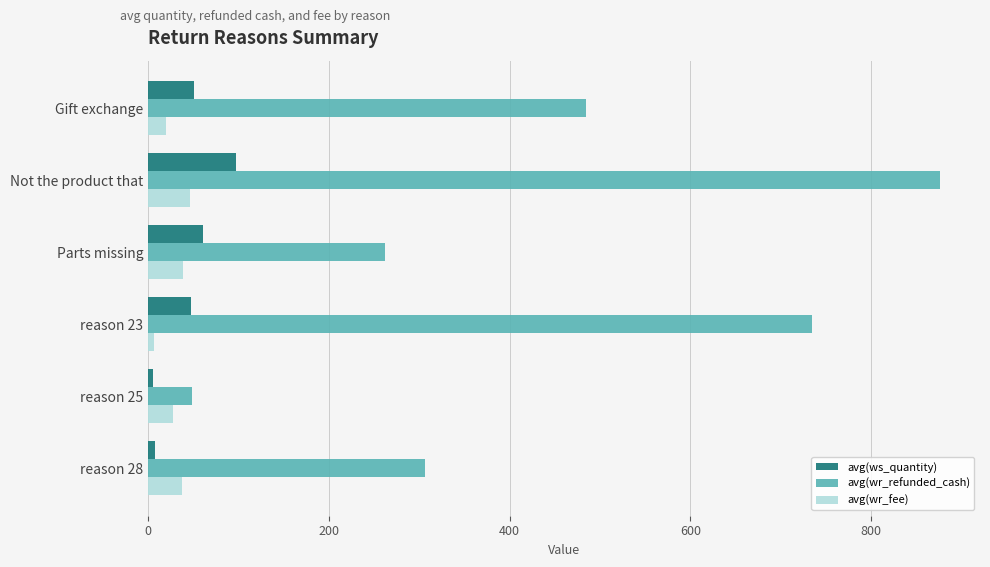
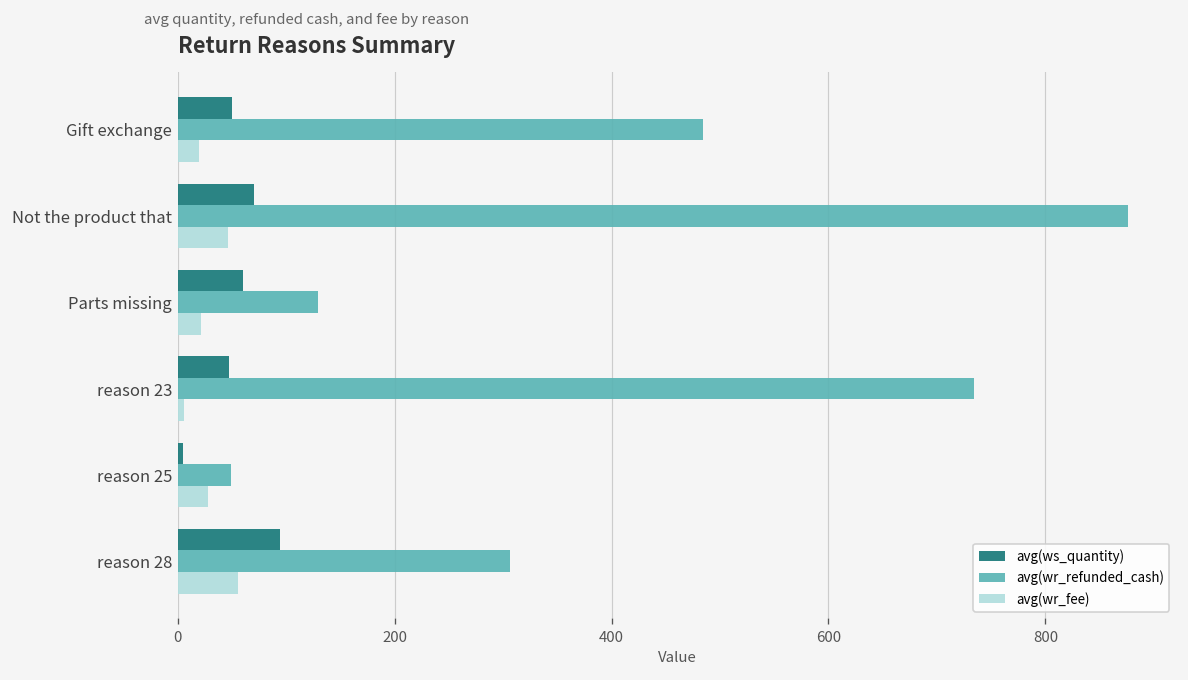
avg(ws_quantity), Not the product that: 100 -> 70
avg(wr_refunded_cash), Parts missing: 260 -> 130
avg(wr_fee), Parts missing: 40 -> 20
avg(ws_quantity), reason 28: 10 -> 90
avg(wr_fee), reason 28: 40 -> 60
